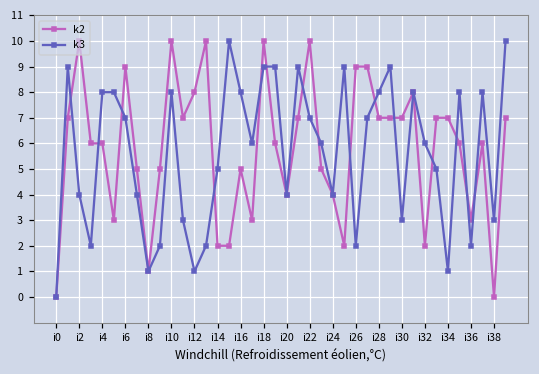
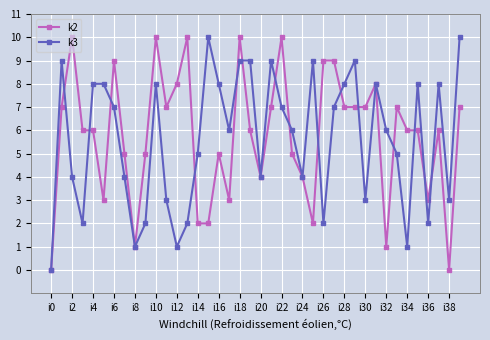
k2, i32: 2 -> 1
k2, i34: 7 -> 6
